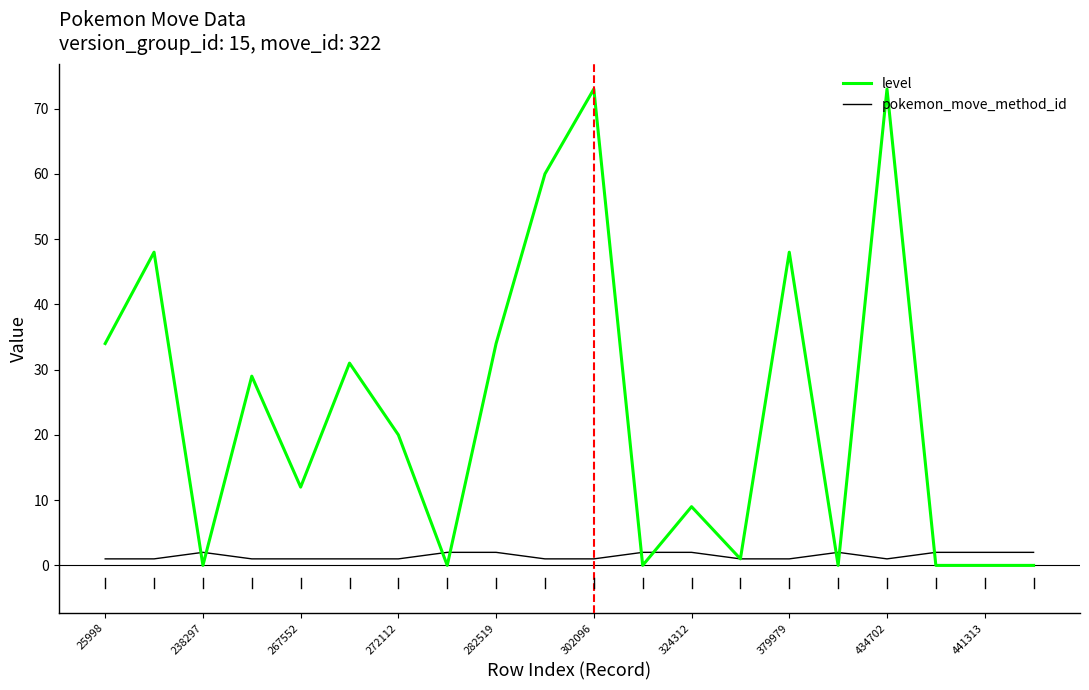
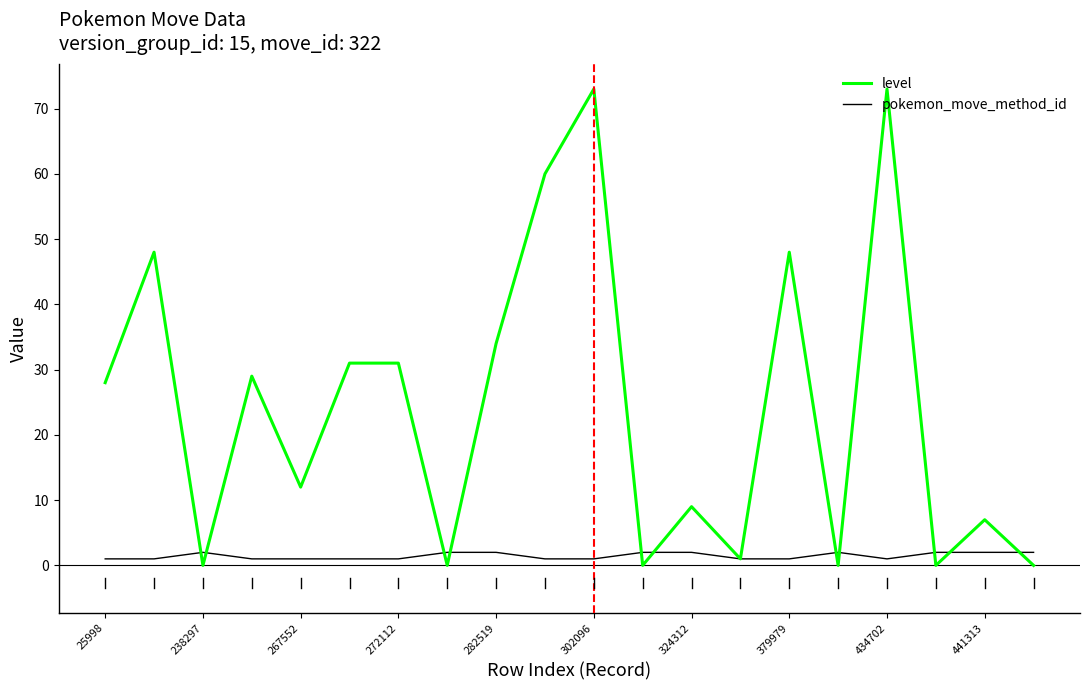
level, 25998: 34 -> 28
level, 272112: 20 -> 31
level, 441313: 0 -> 7
